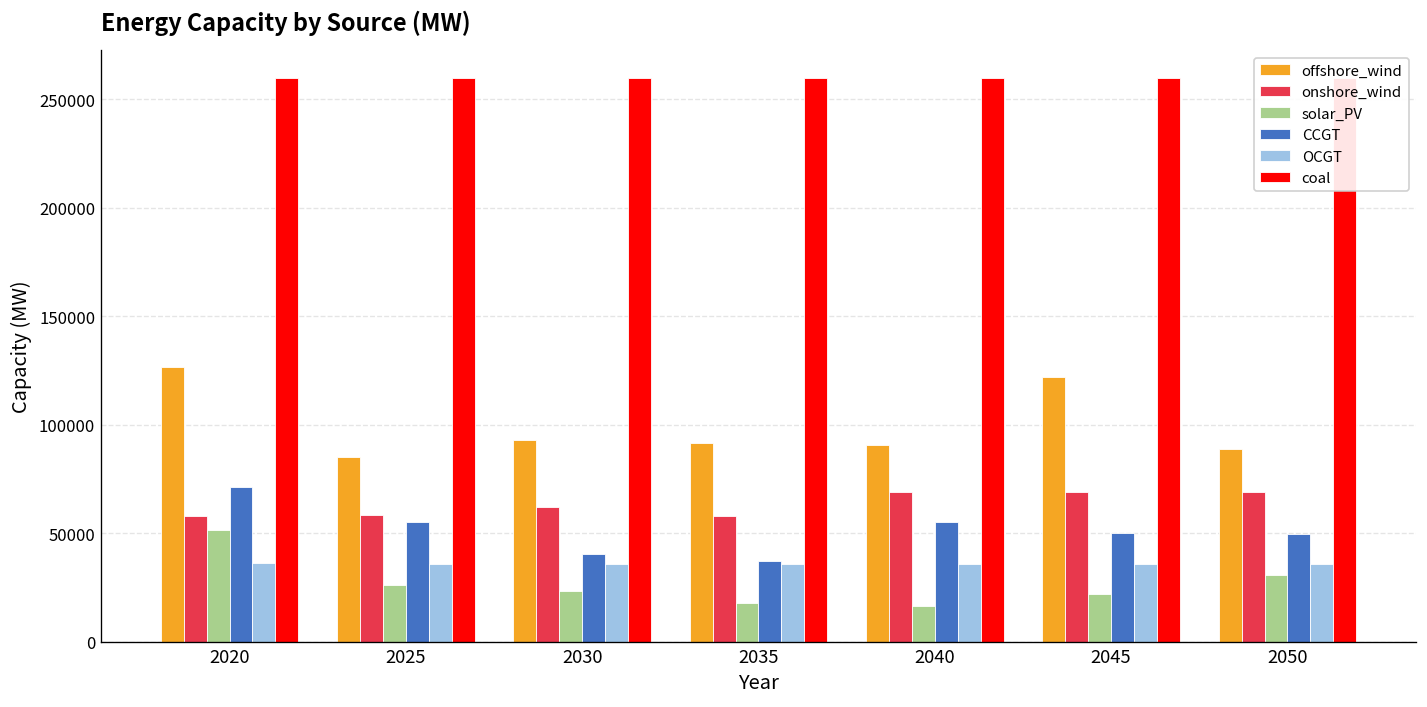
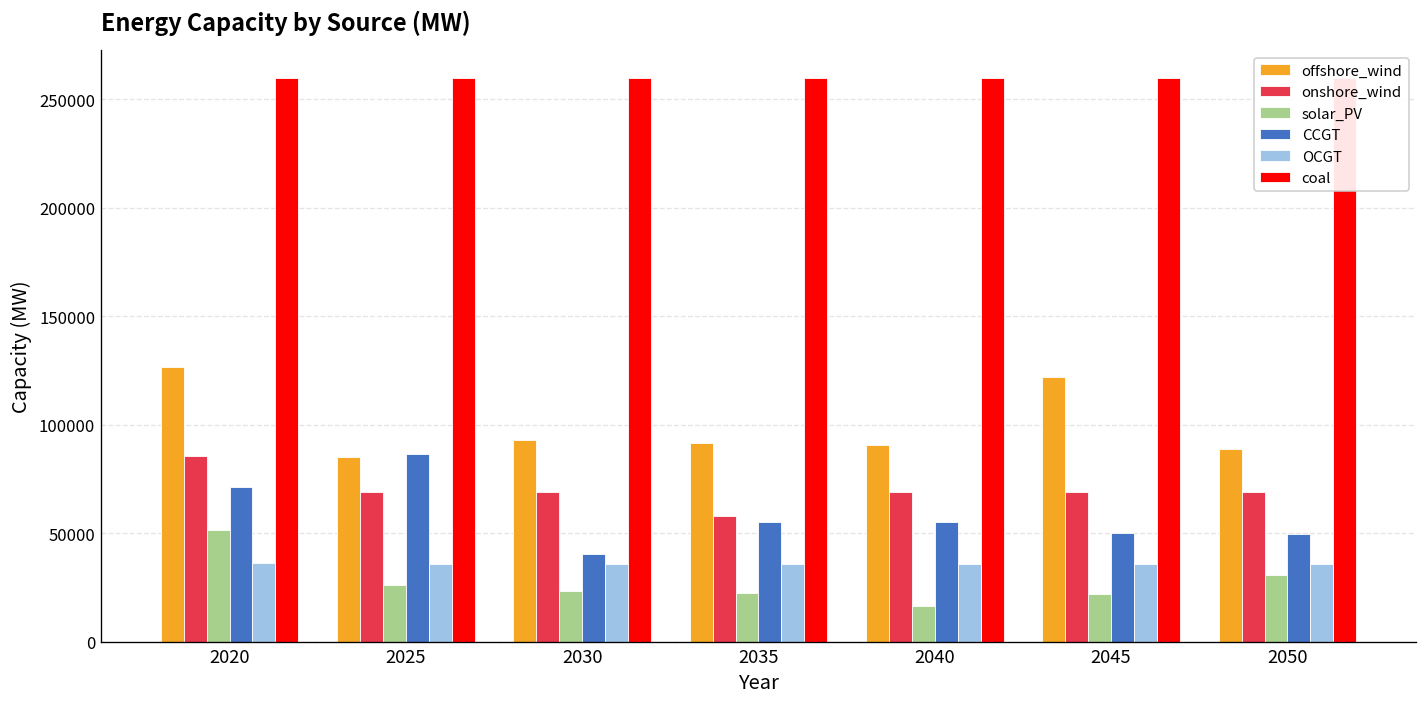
onshore_wind, 2020: 58000 -> 86000
onshore_wind, 2025: 59000 -> 69000
CCGT, 2025: 55000 -> 86000
onshore_wind, 2030: 62000 -> 69000
solar_PV, 2035: 18000 -> 23000
CCGT, 2035: 37000 -> 55000
